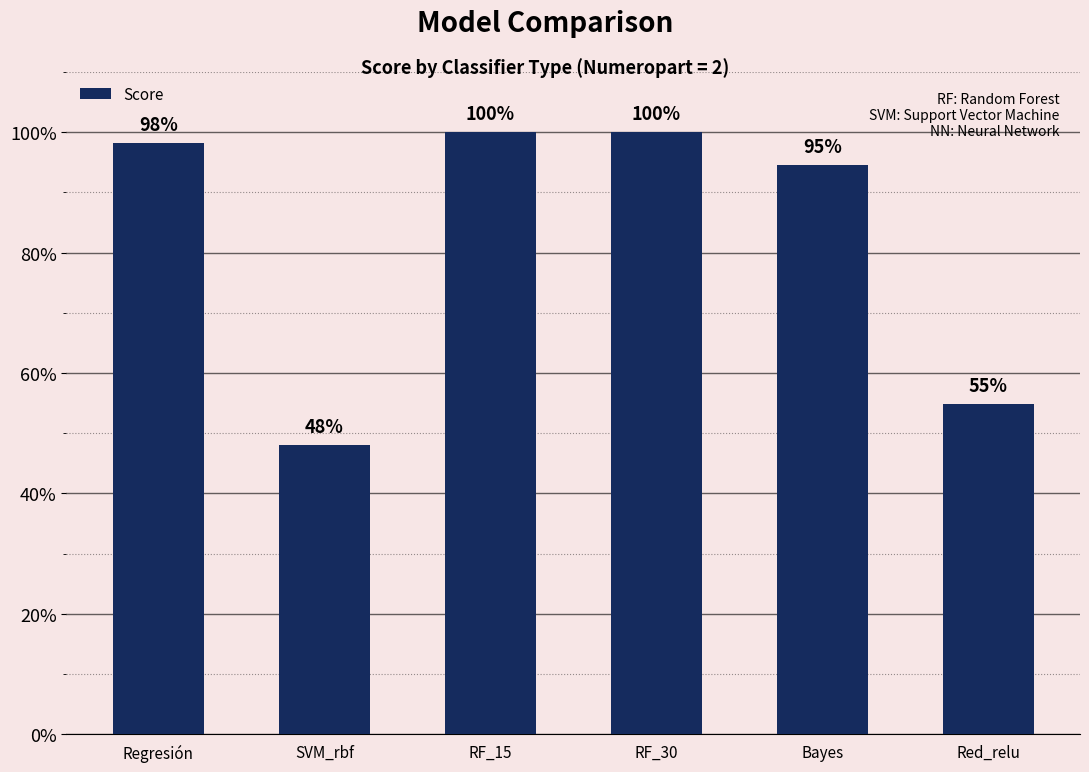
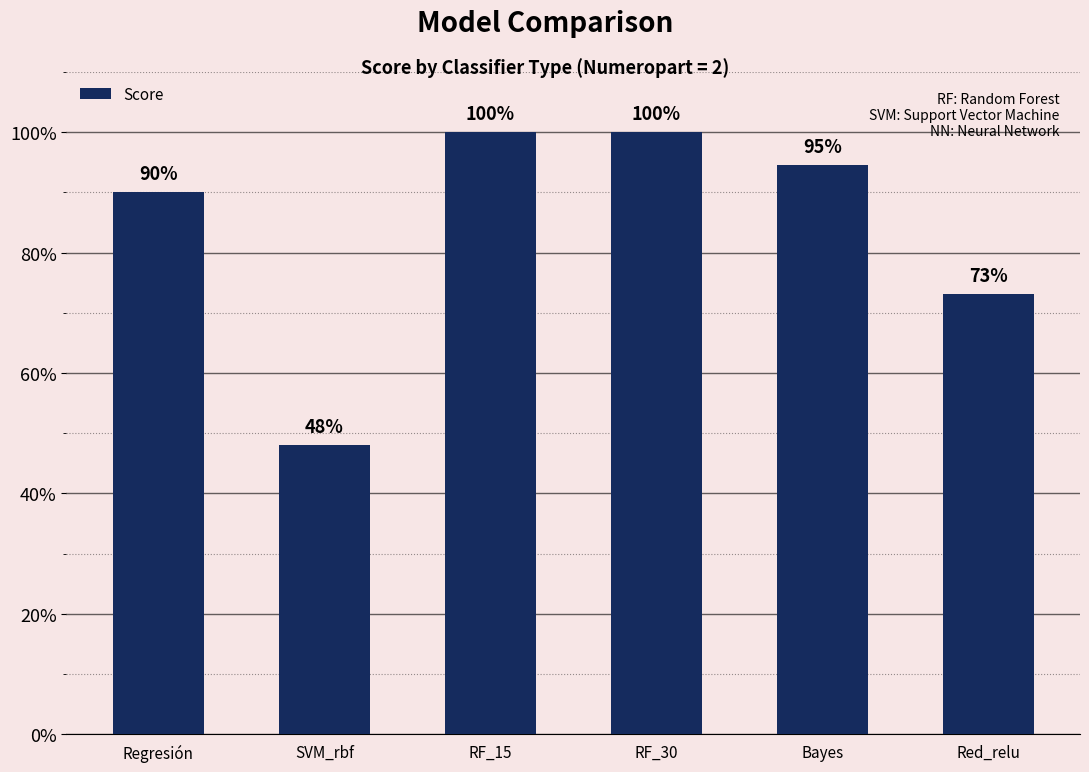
Regresión: 98% -> 90%
Red_relu: 55% -> 73%
